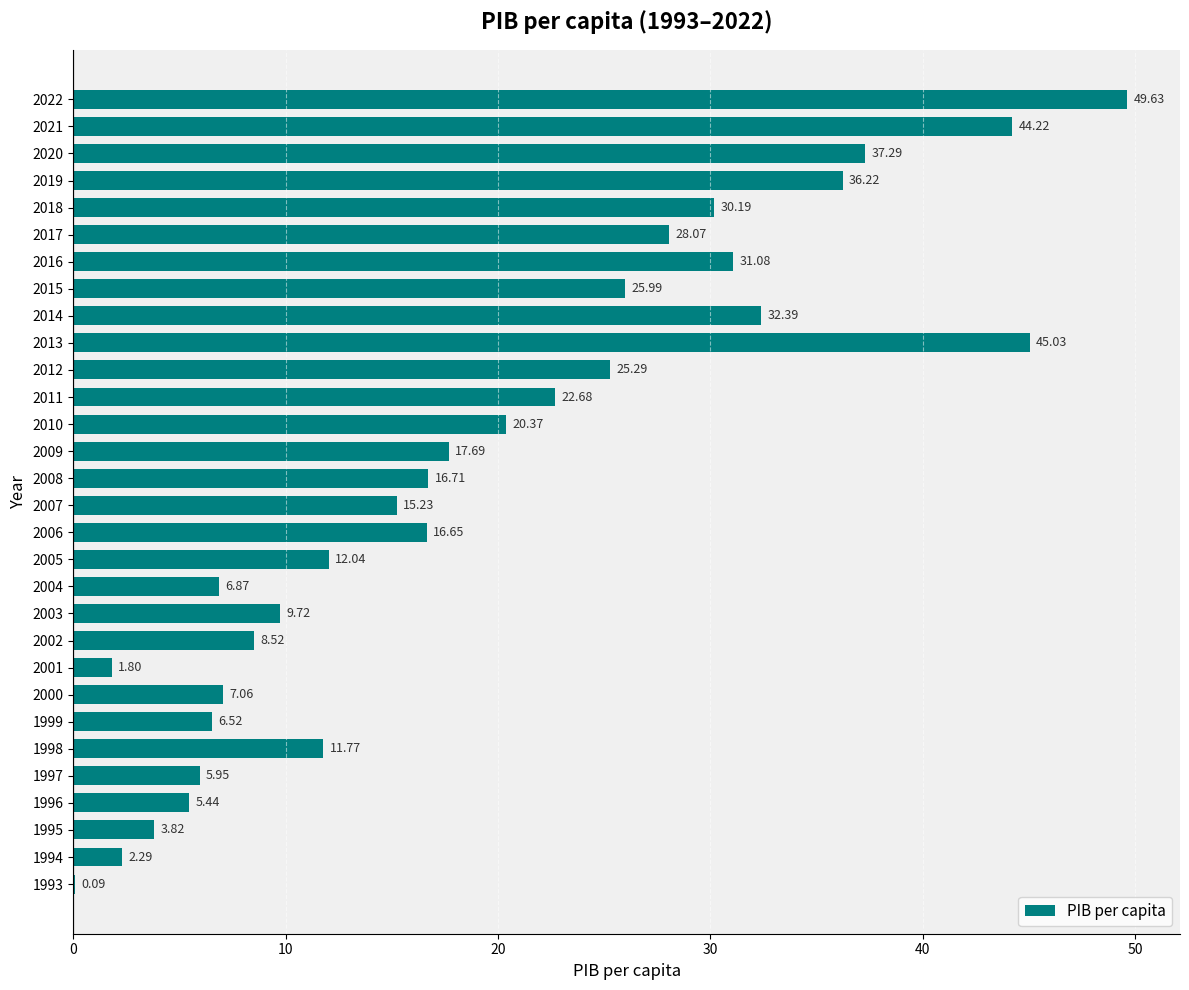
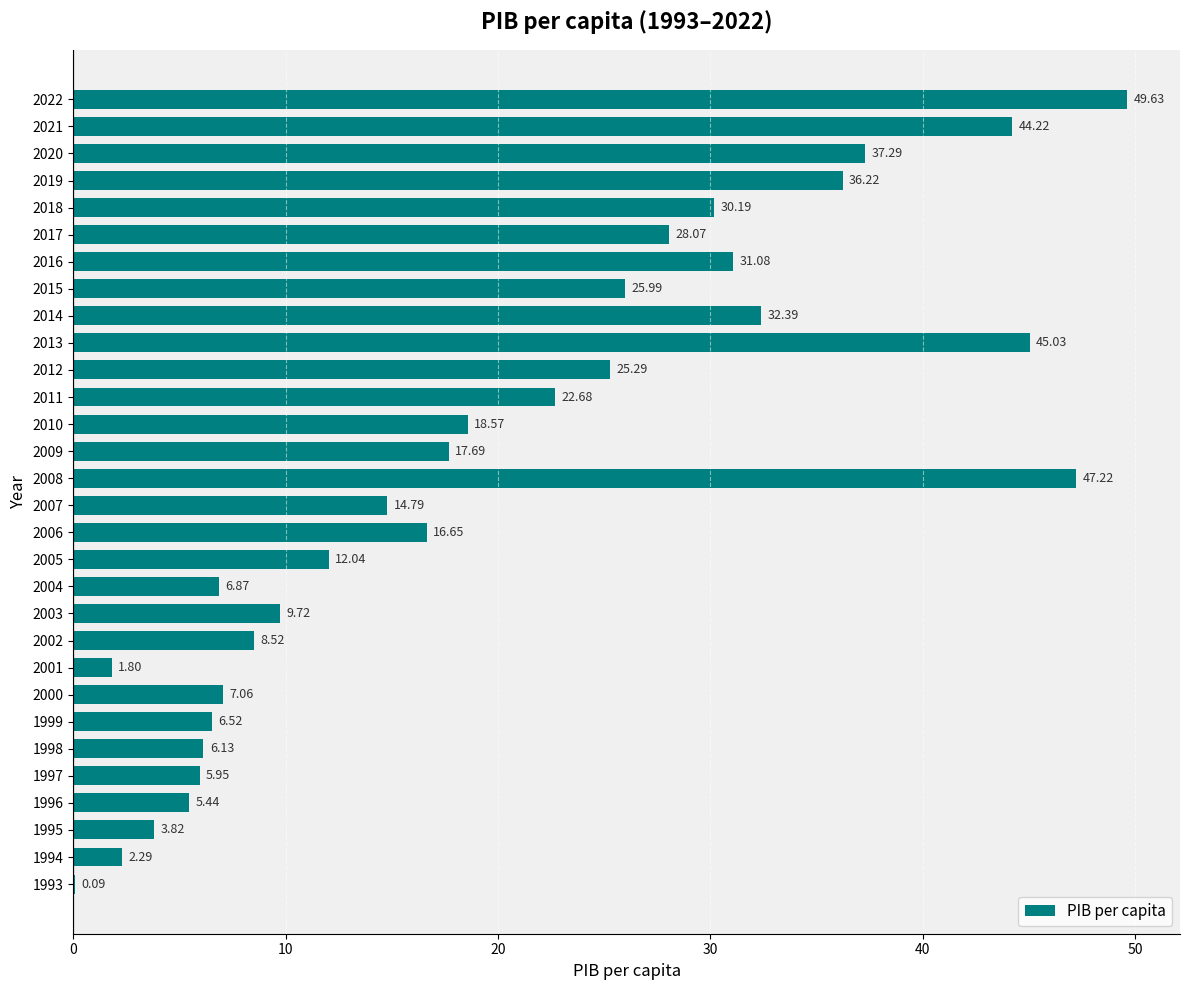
2010: 20.37 -> 18.57
2008: 16.71 -> 47.22
2007: 15.23 -> 14.79
1998: 11.77 -> 6.13
